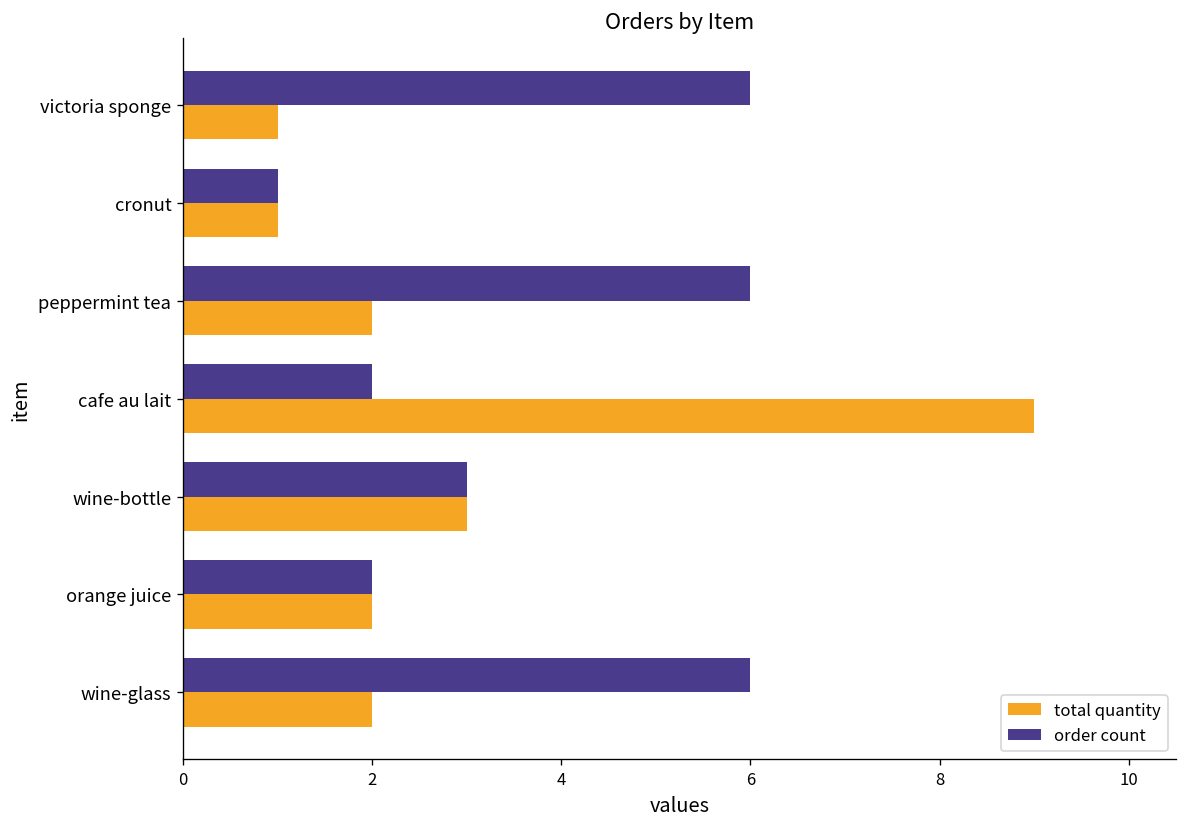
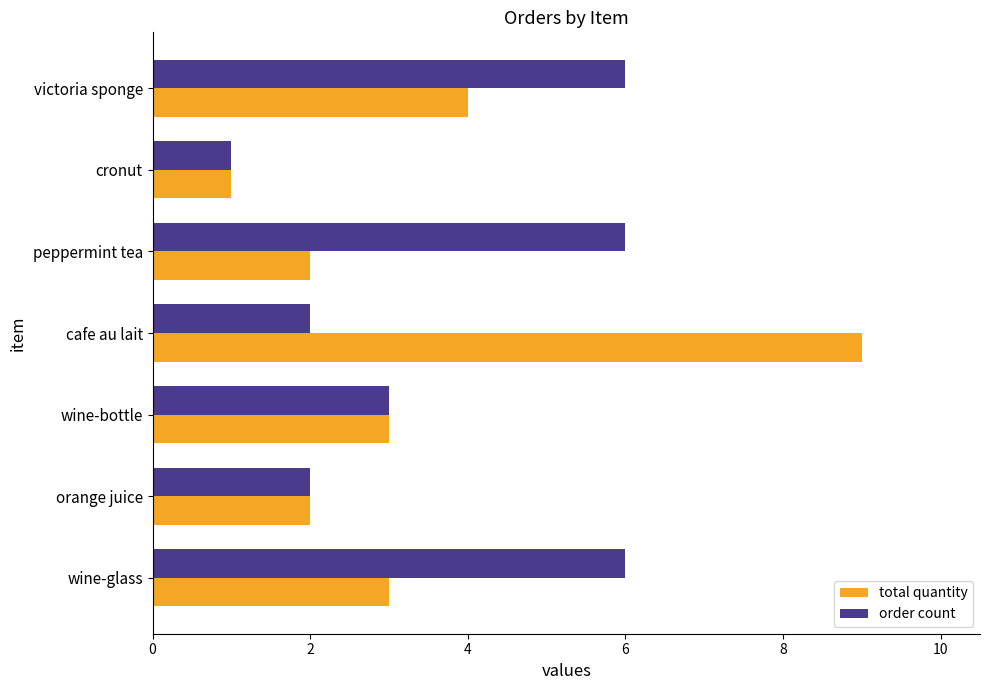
total quantity, victoria sponge: 1 -> 4
total quantity, wine-glass: 2 -> 3
